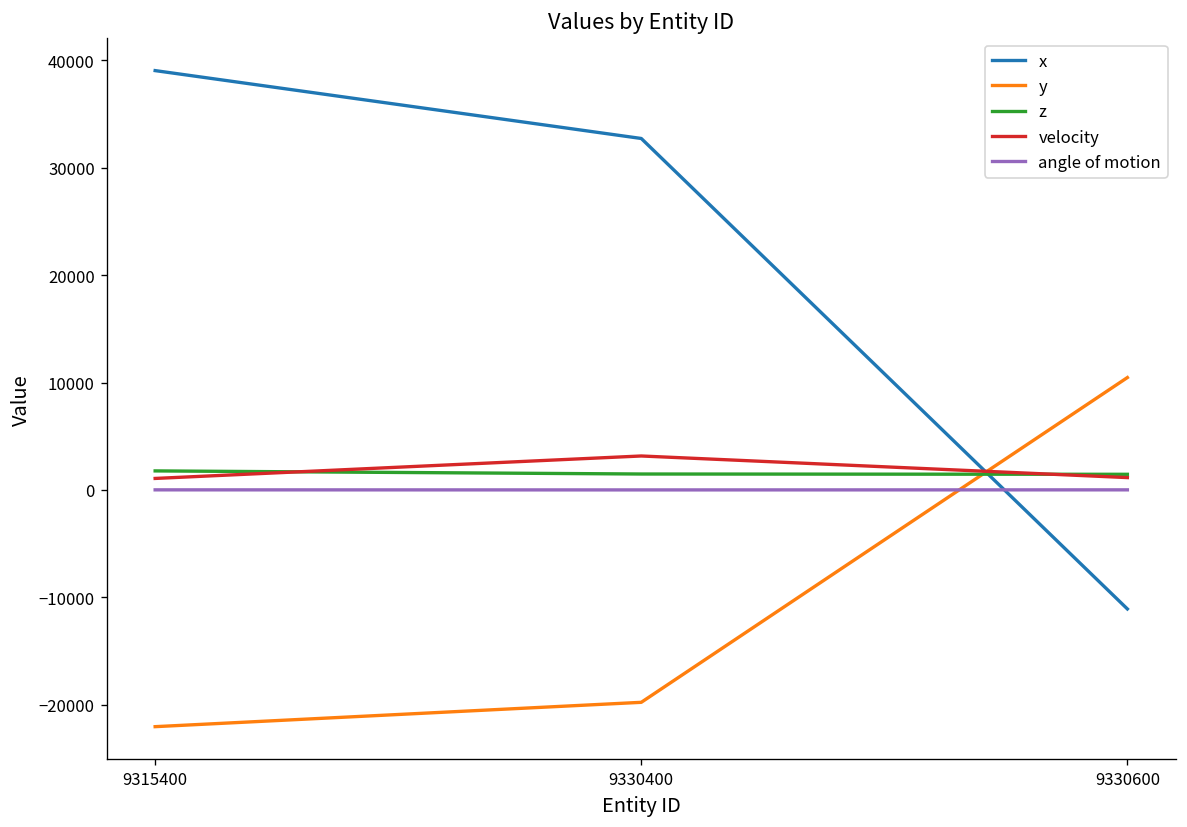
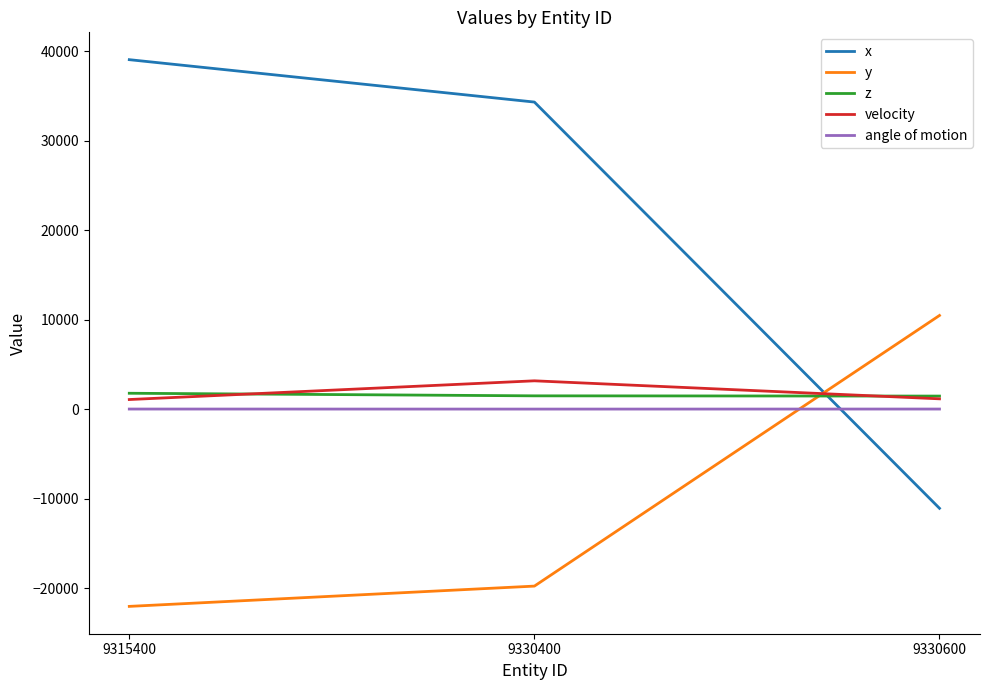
x, 9330400: 33000 -> 34000
